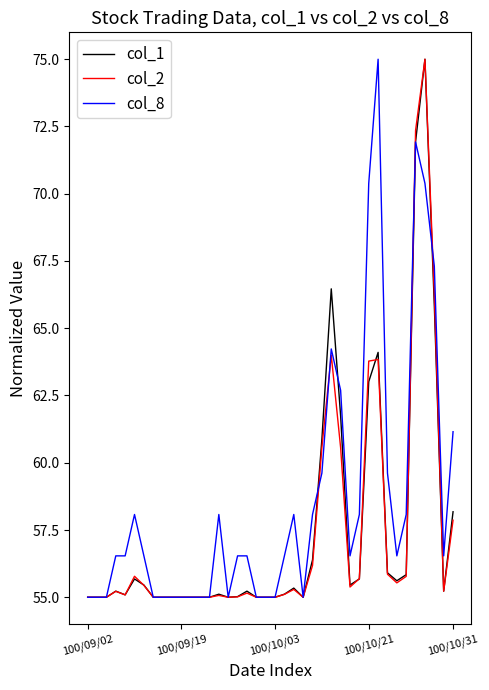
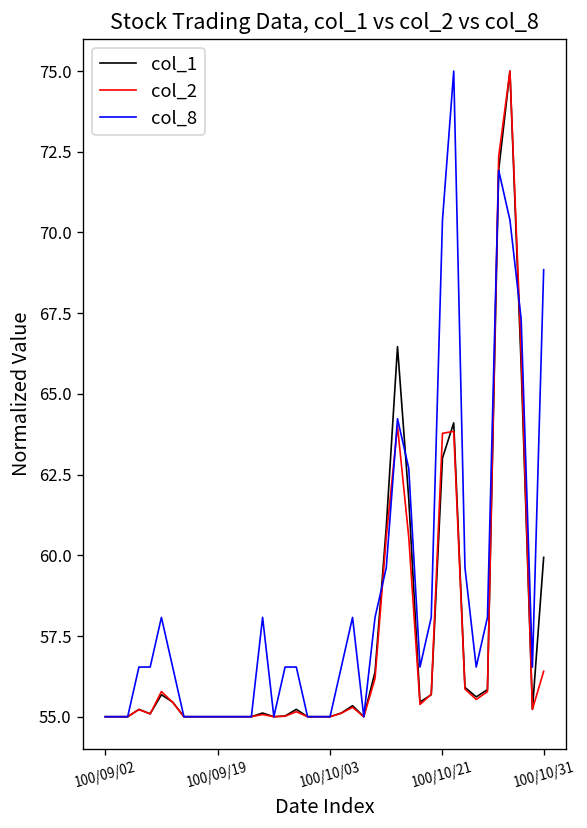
col_1, 100/10/31: 58.2 -> 59.9
col_2, 100/10/31: 57.9 -> 56.4
col_8, 100/10/31: 61.2 -> 68.8
